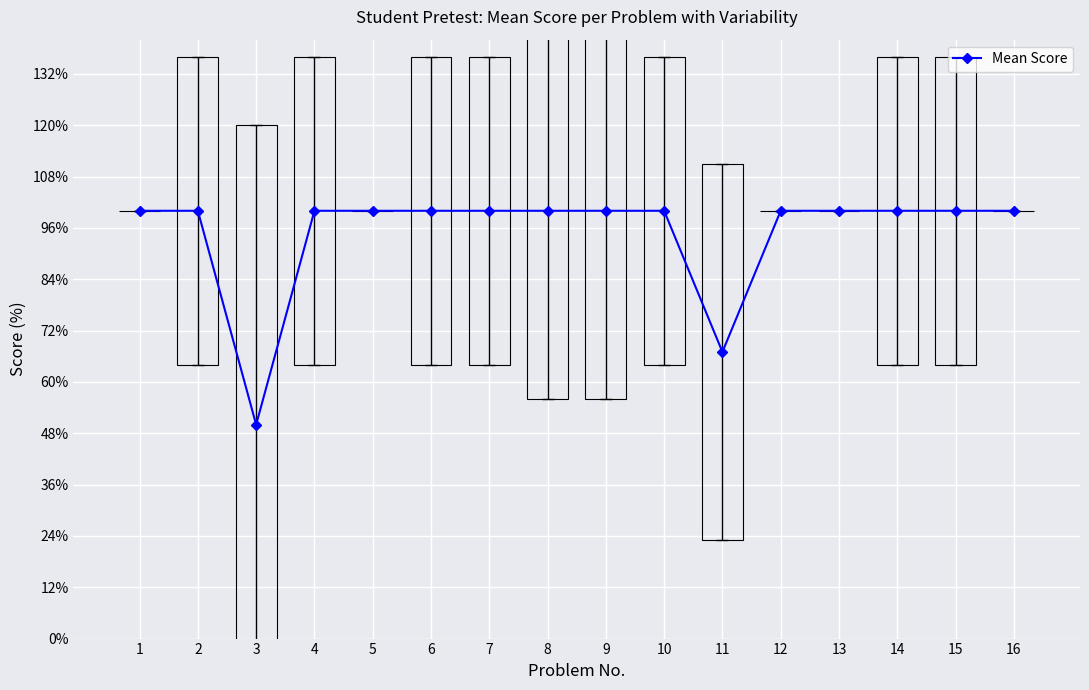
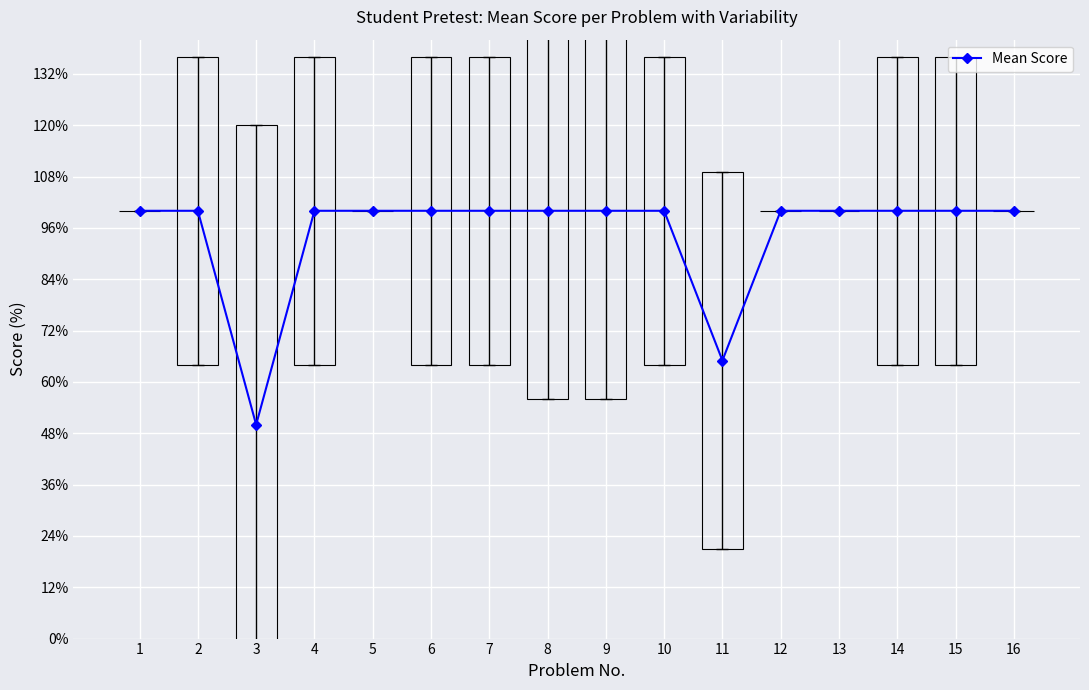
Mean Score, 11: 67% -> 65%
